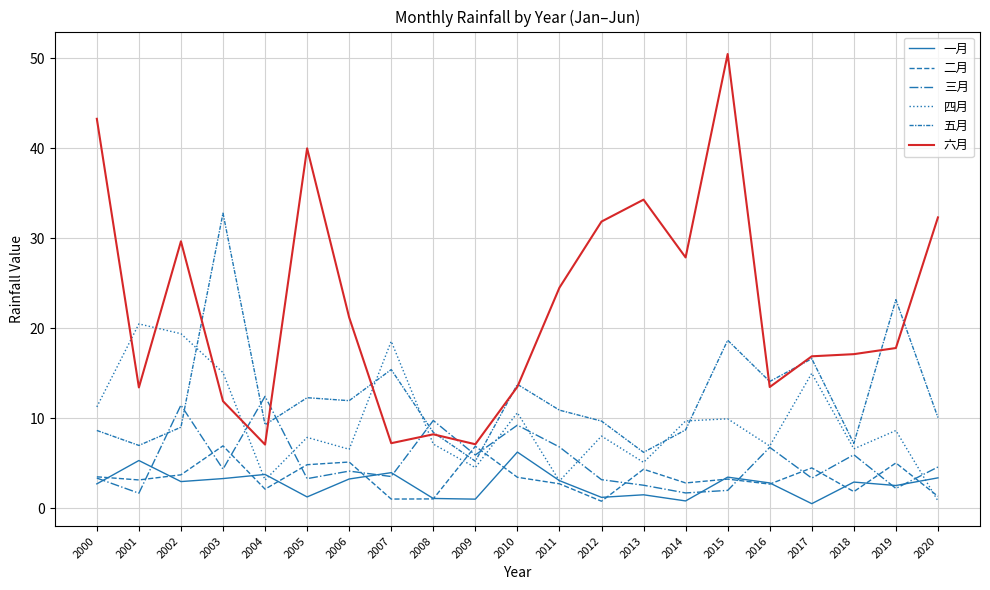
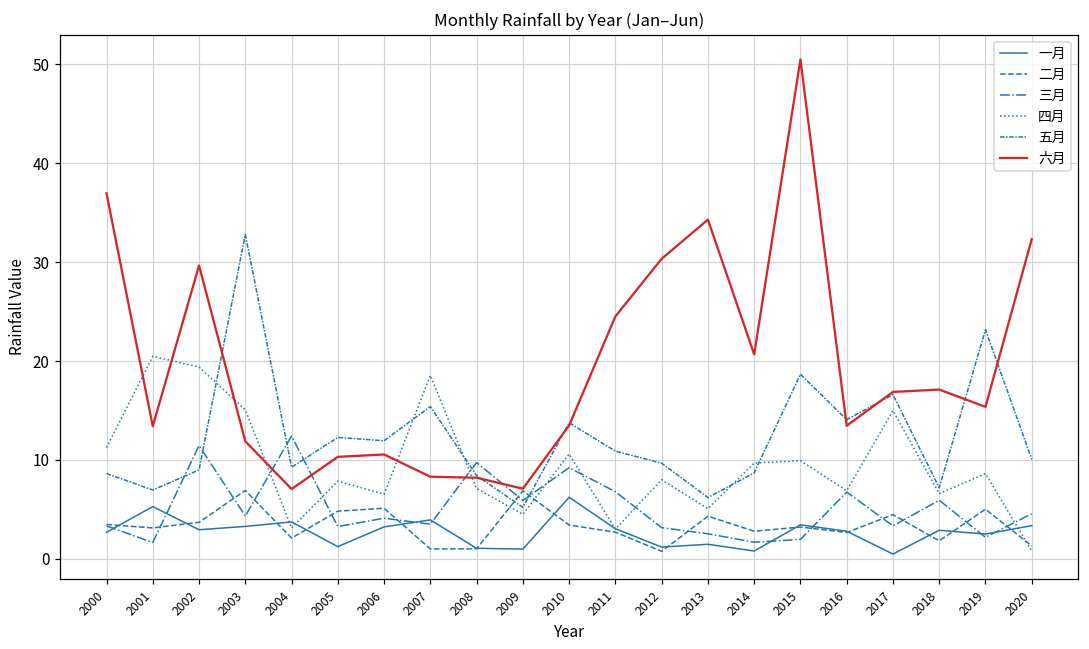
六月, 2000: 43 -> 37
六月, 2005: 40 -> 10
六月, 2006: 21 -> 11
六月, 2007: 7 -> 8
六月, 2012: 32 -> 30
六月, 2014: 28 -> 21
六月, 2019: 18 -> 15
